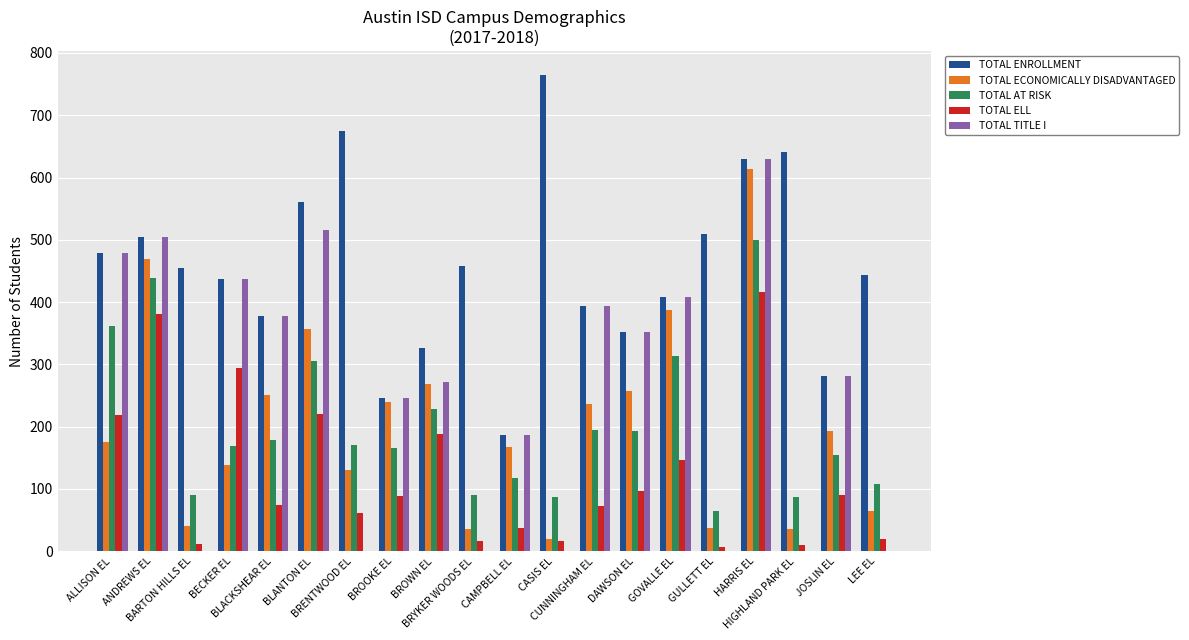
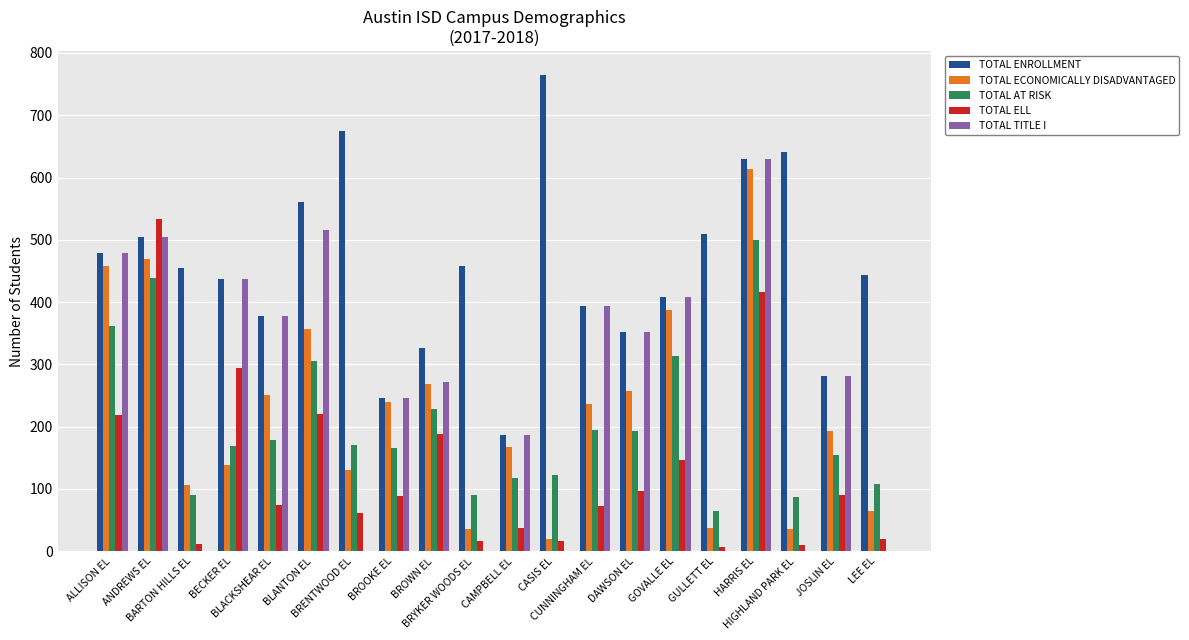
TOTAL ECONOMICALLY DISADVANTAGED, ALLISON EL: 180 -> 460
TOTAL ELL, ANDREWS EL: 380 -> 530
TOTAL ECONOMICALLY DISADVANTAGED, BARTON HILLS EL: 40 -> 110
TOTAL AT RISK, CASIS EL: 90 -> 120
